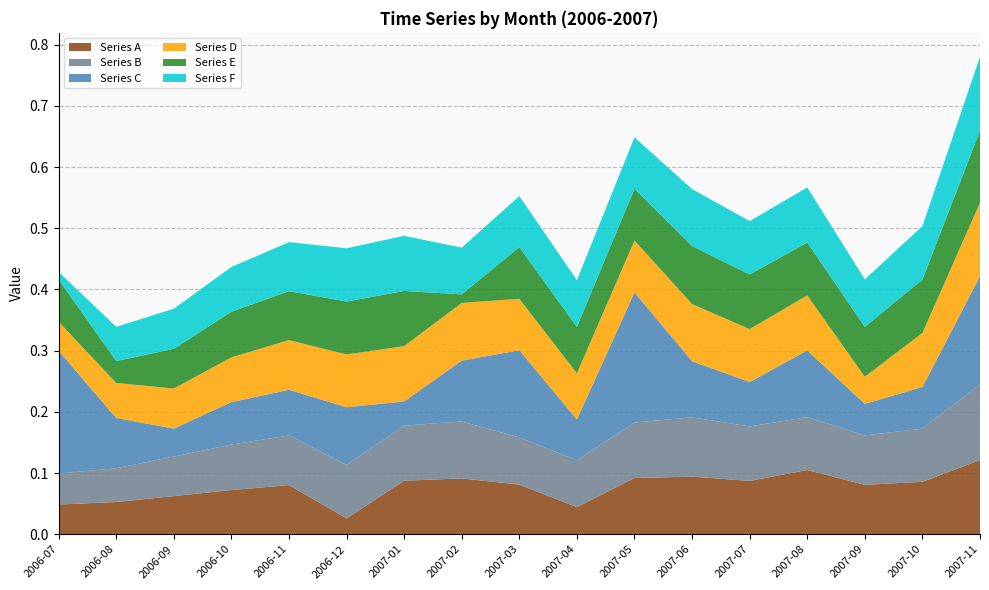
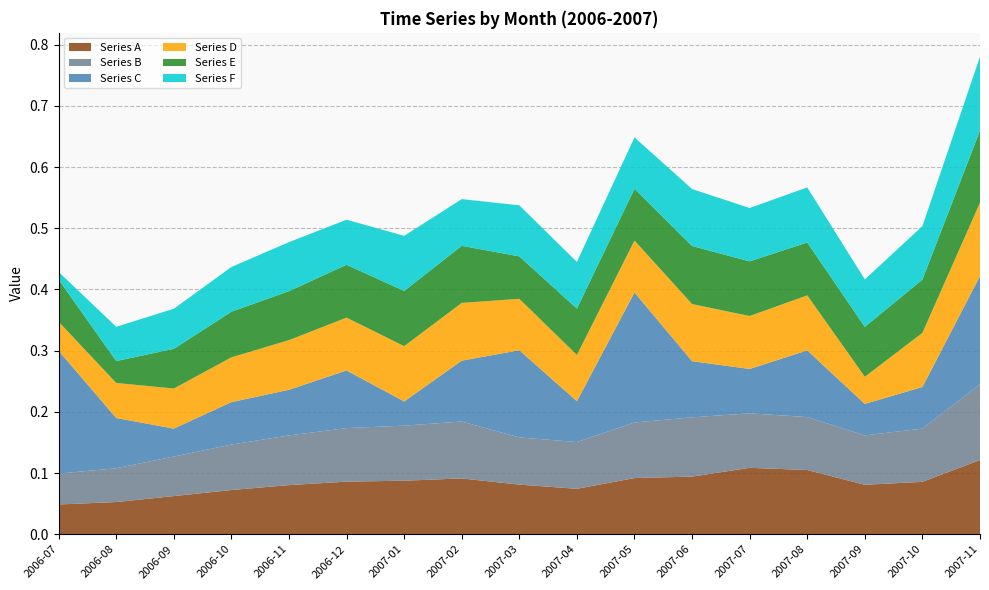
Series A, 2006-12: 0.03 -> 0.09
Series F, 2006-12: 0.09 -> 0.07
Series E, 2007-02: 0.01 -> 0.09
Series E, 2007-03: 0.08 -> 0.07
Series A, 2007-04: 0.04 -> 0.07
Series A, 2007-07: 0.09 -> 0.11
